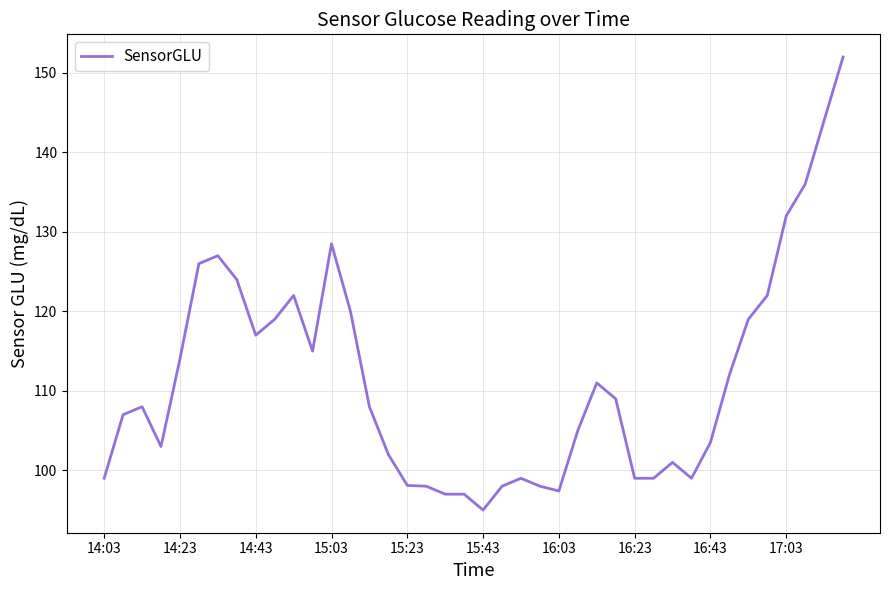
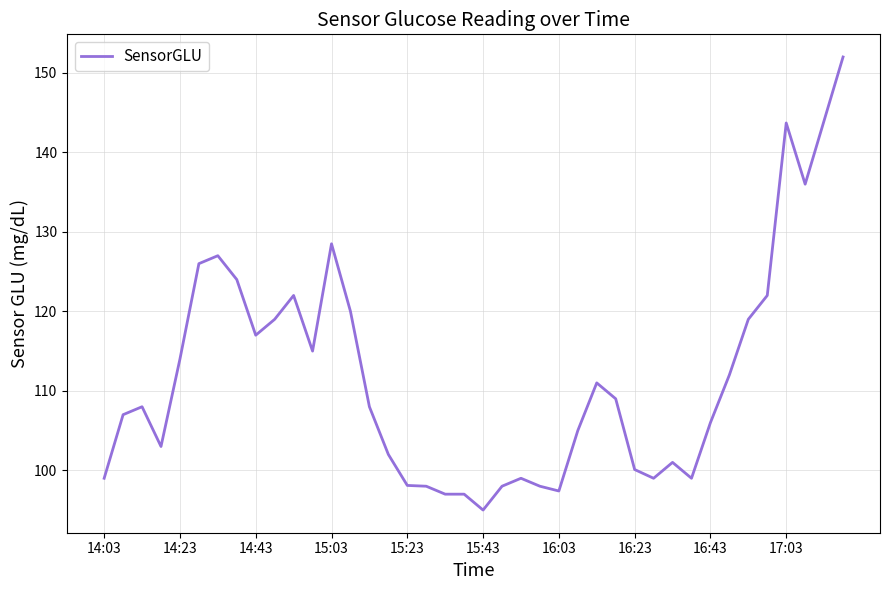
16:23: 99 -> 100
16:43: 104 -> 106
17:03: 132 -> 144
